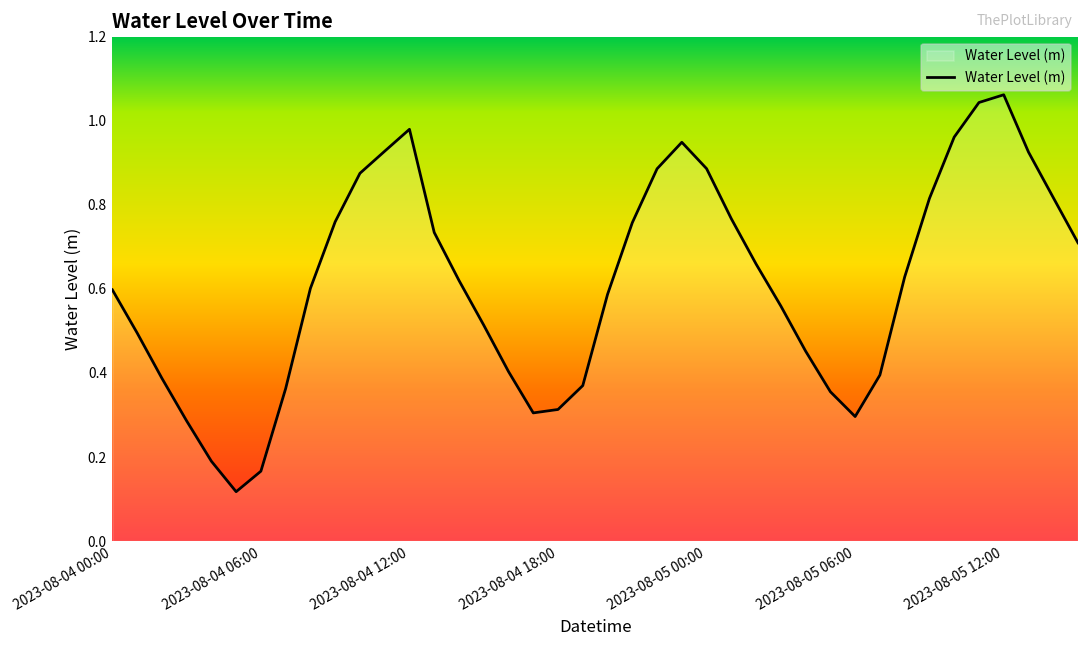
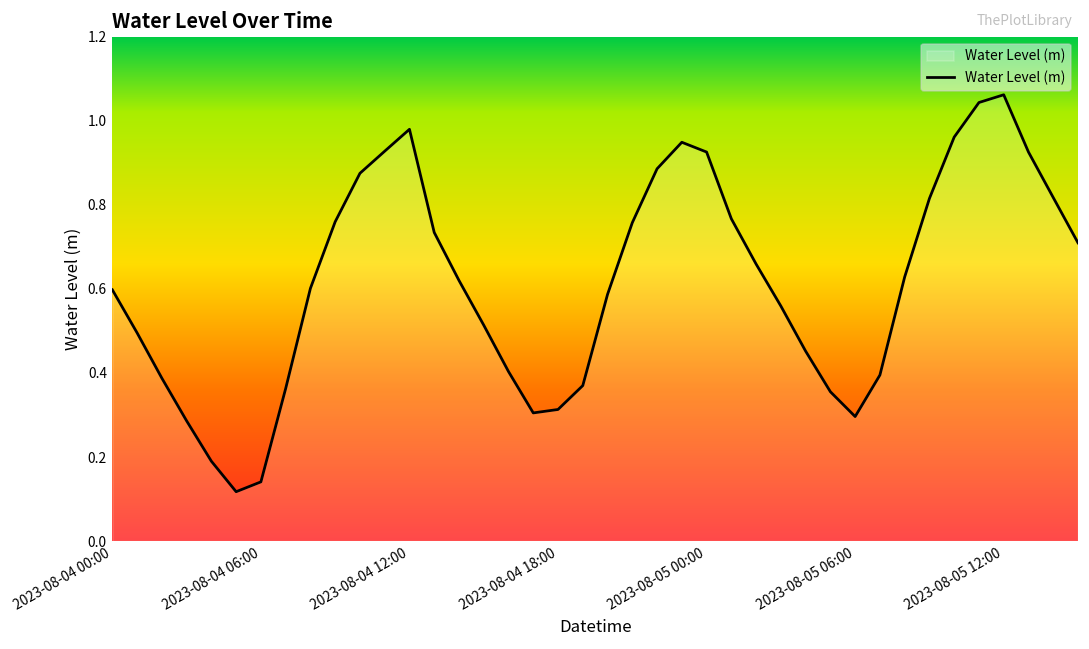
2023-08-04 06:00: 0.17 -> 0.14
2023-08-05 00:00: 0.89 -> 0.93
